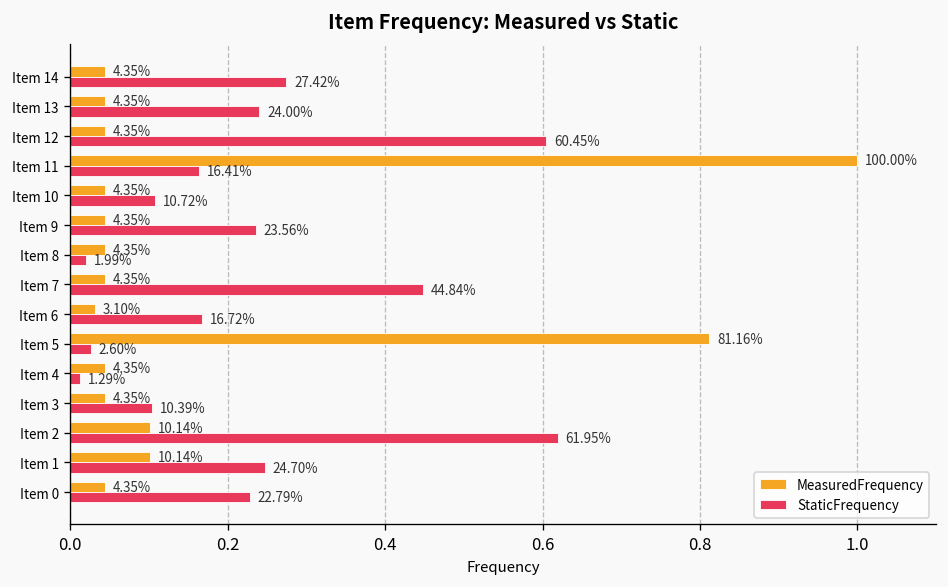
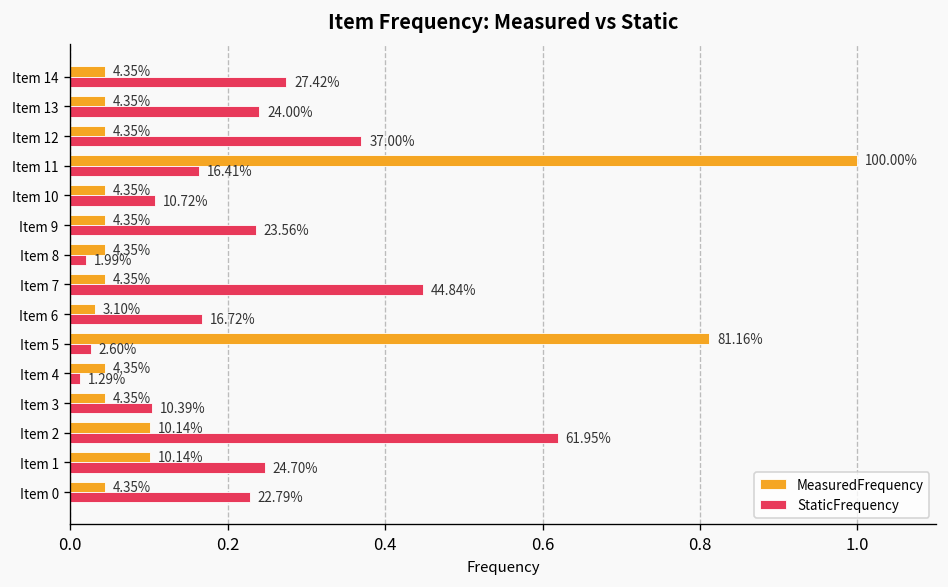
StaticFrequency, Item 12: 60.45% -> 37.00%
